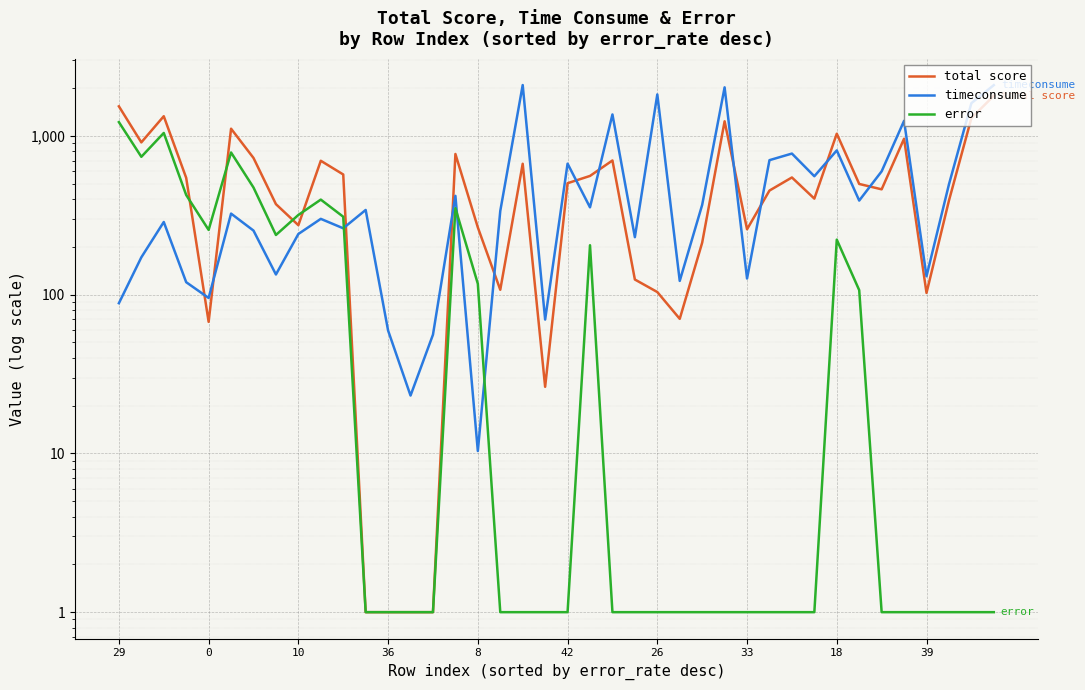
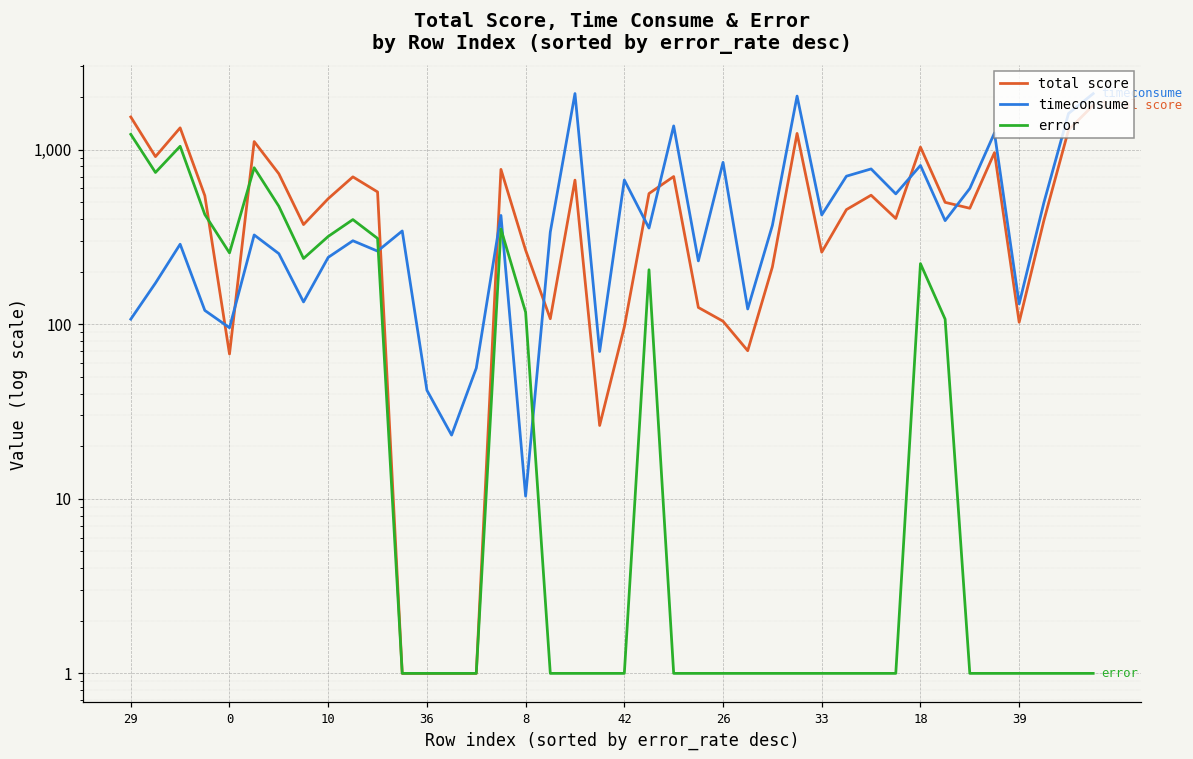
timeconsume, 29: 90 -> 110
total score, 10: 270 -> 520
timeconsume, 36: 59 -> 42
total score, 42: 500 -> 100
timeconsume, 26: 1,800 -> 800
timeconsume, 33: 130 -> 420
